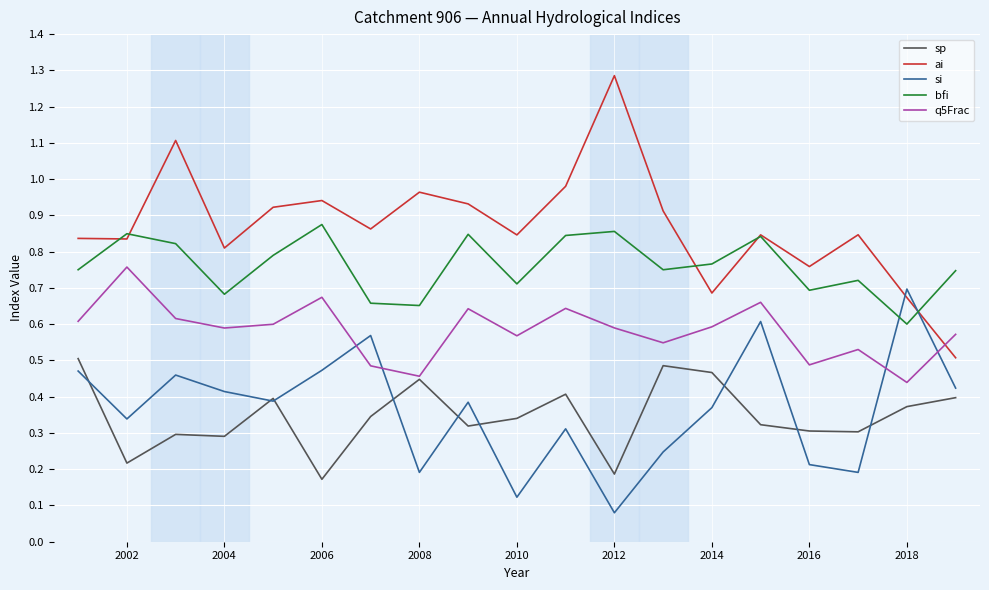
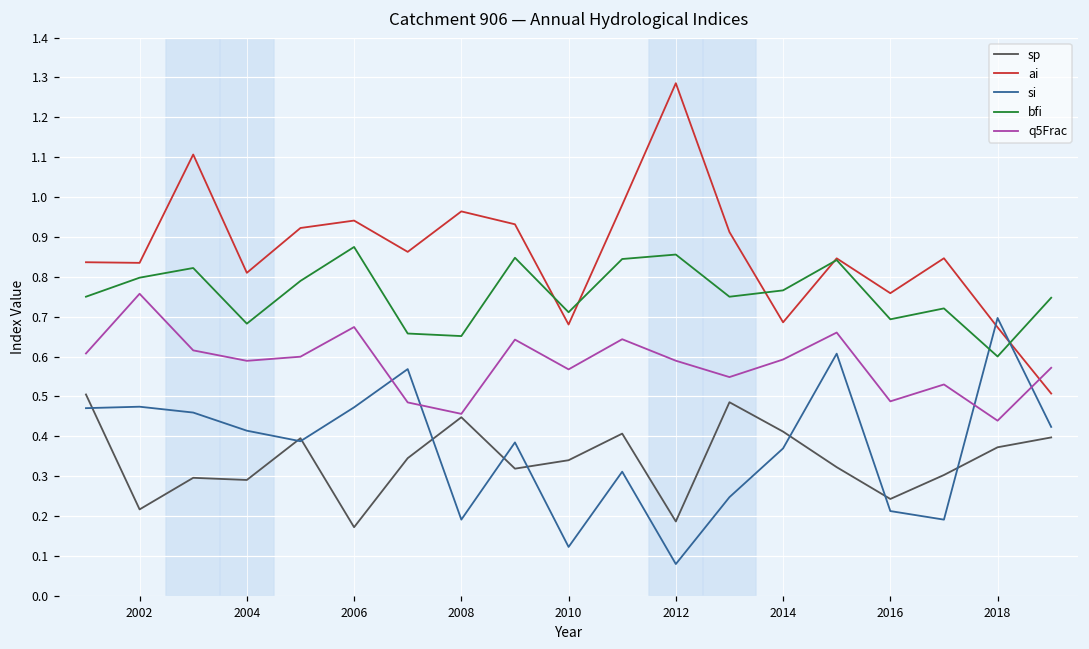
si, 2002: 0.34 -> 0.47
bfi, 2002: 0.85 -> 0.80
ai, 2010: 0.85 -> 0.68
sp, 2014: 0.47 -> 0.41
sp, 2016: 0.31 -> 0.24
